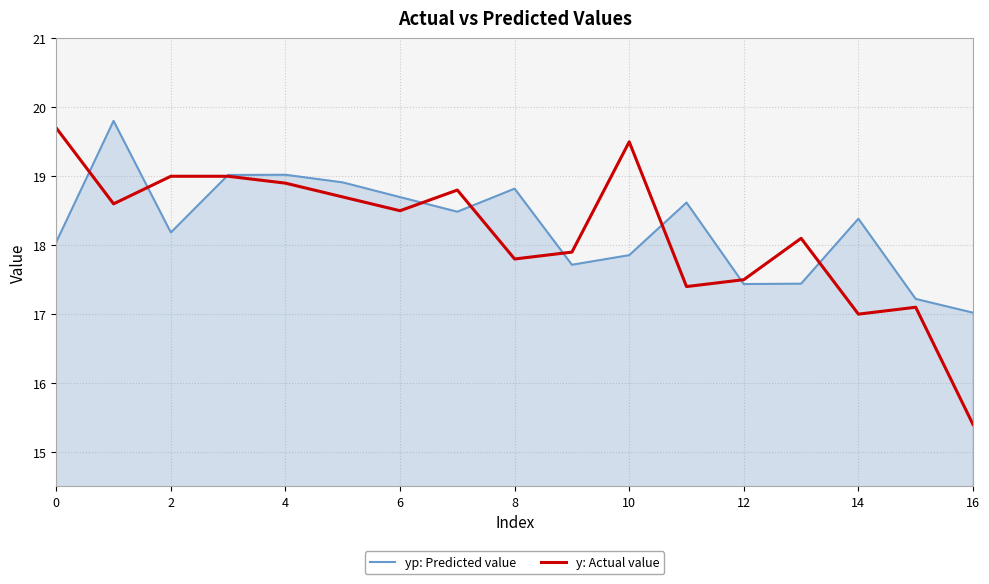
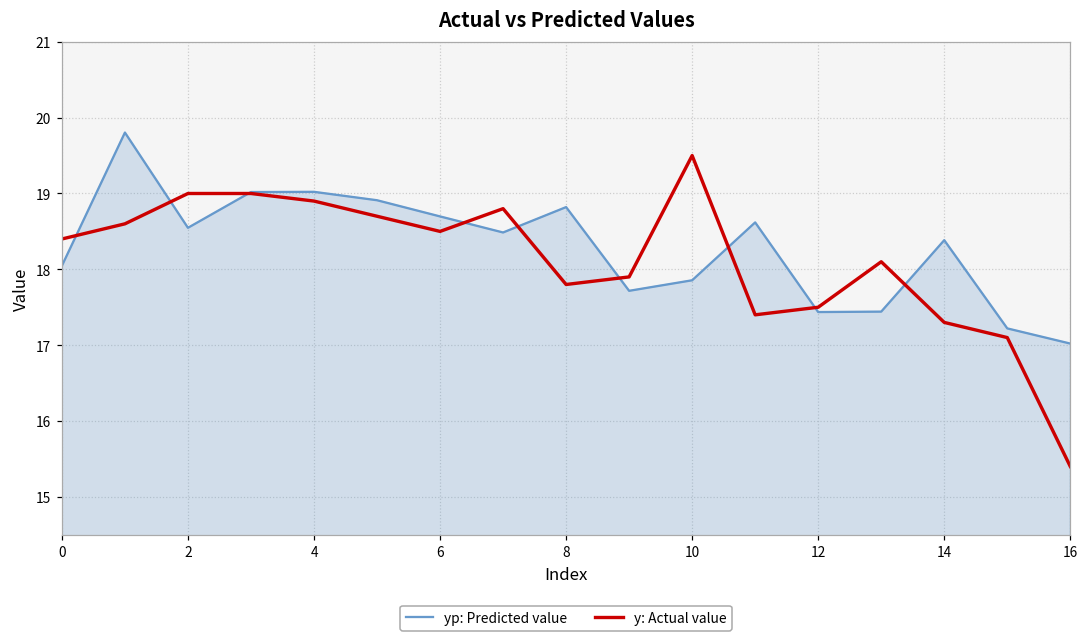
y: Actual value, 0: 19.7 -> 18.4
yp: Predicted value, 2: 18.2 -> 18.5
y: Actual value, 14: 17.0 -> 17.3
